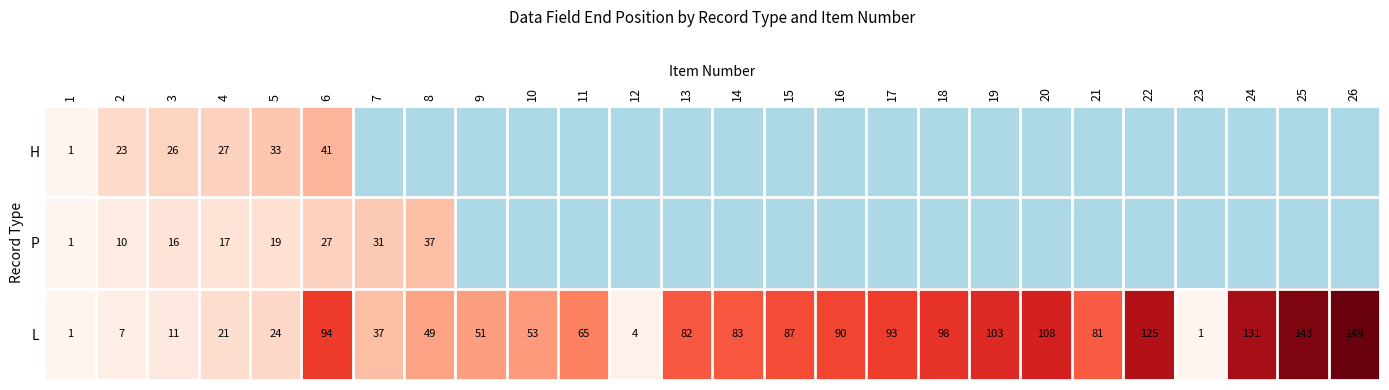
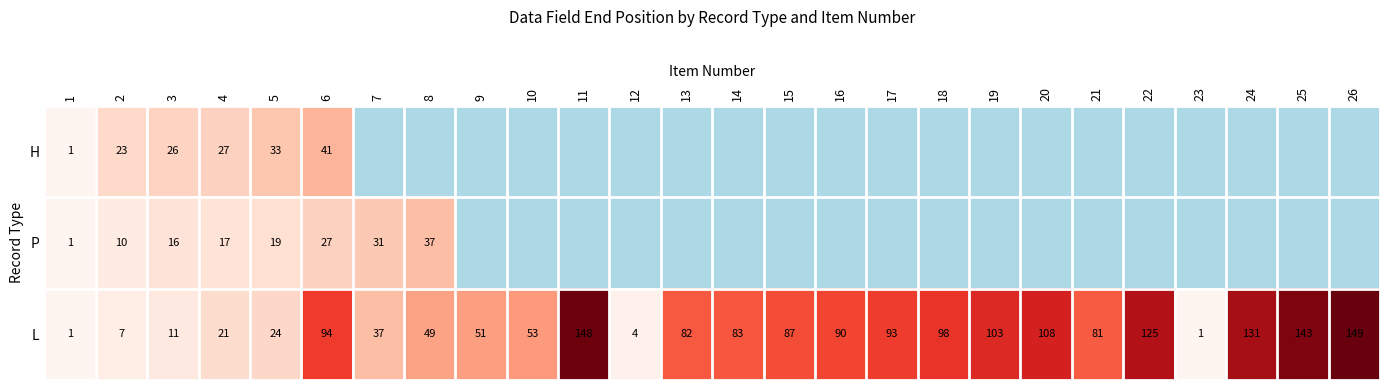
L, 11: 65 -> 148
